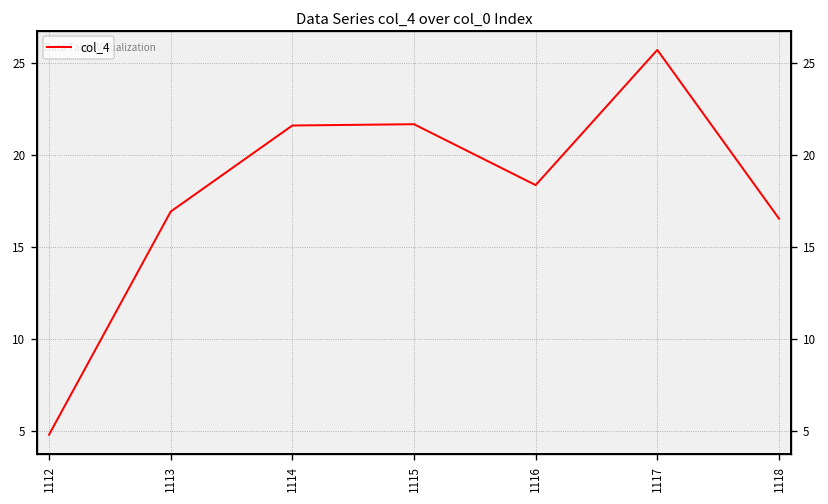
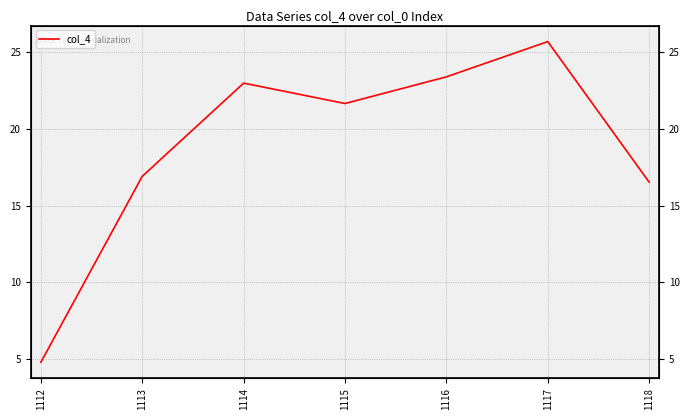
1114: 21.6 -> 23.0
1116: 18.4 -> 23.4
